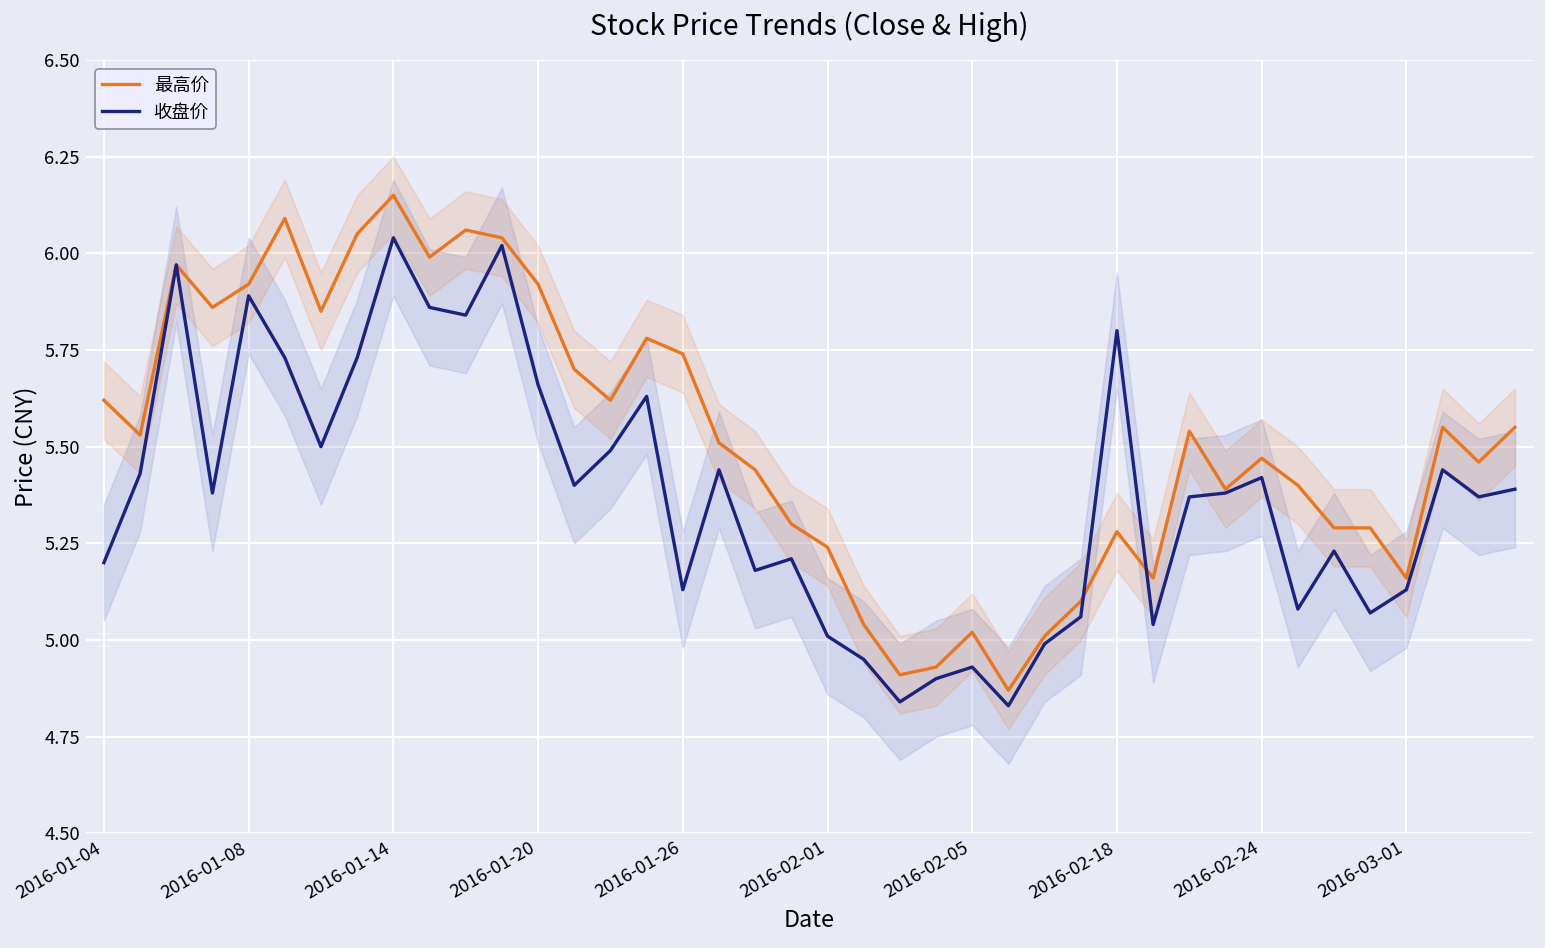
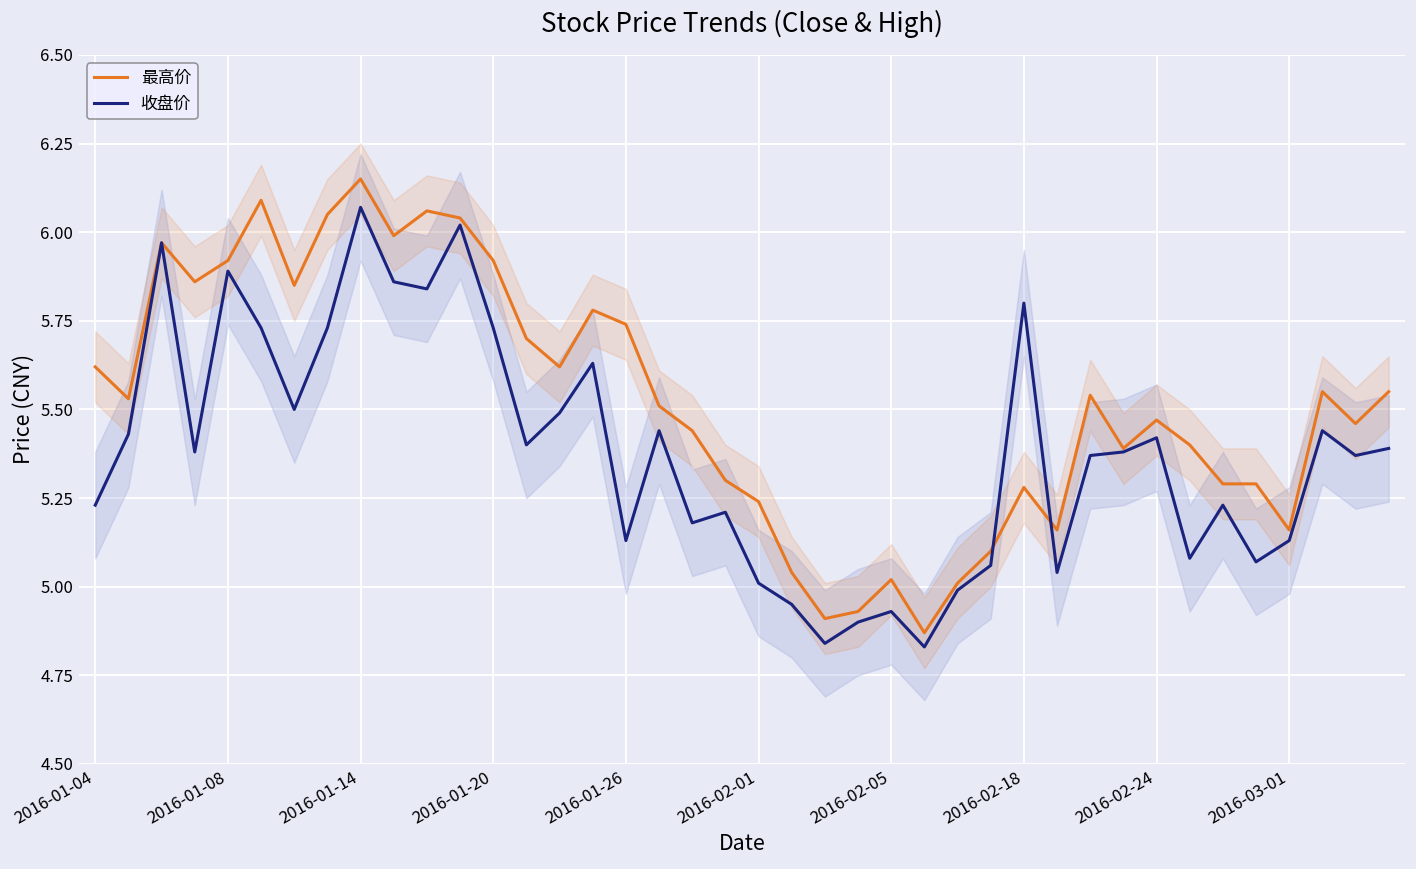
收盘价, 2016-01-04: 5.20 -> 5.23
收盘价, 2016-01-14: 6.04 -> 6.07
收盘价, 2016-01-20: 5.66 -> 5.73
